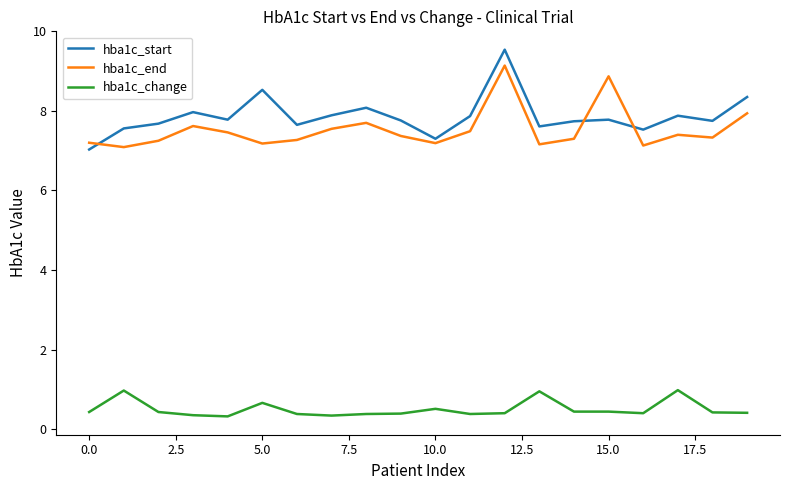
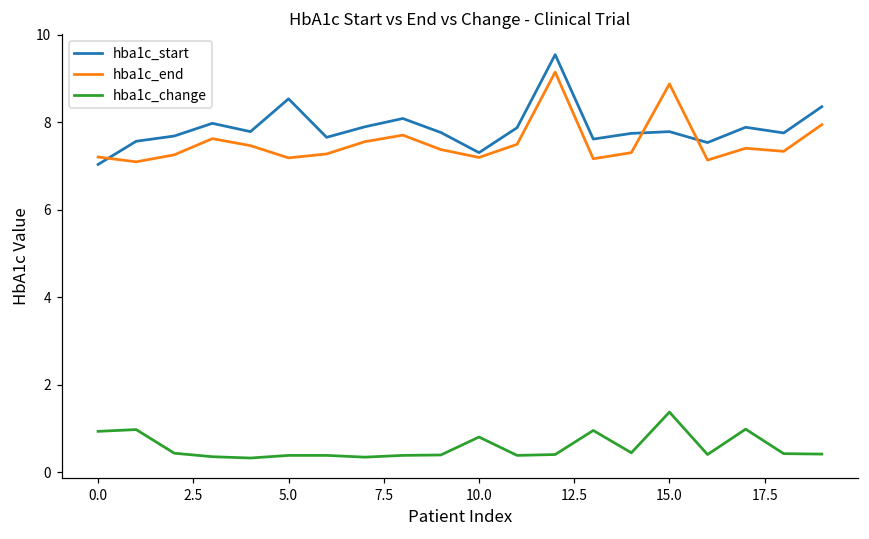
hba1c_change, 0.0: 0.4 -> 0.9
hba1c_change, 5.0: 0.7 -> 0.4
hba1c_change, 10.0: 0.5 -> 0.8
hba1c_change, 15.0: 0.4 -> 1.4
